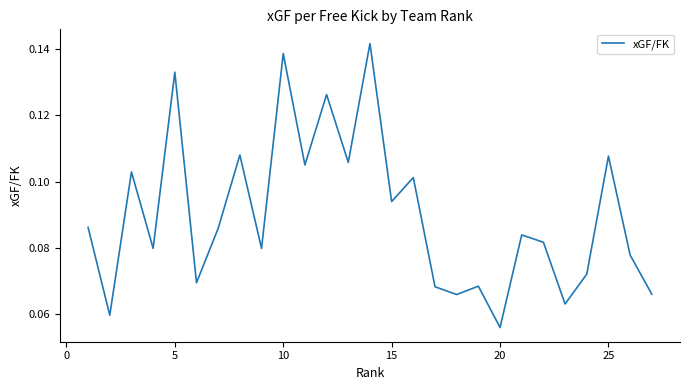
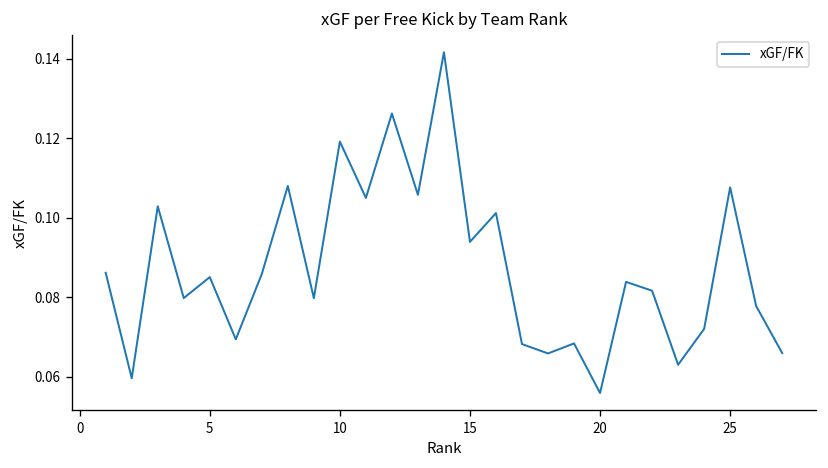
5: 0.133 -> 0.085
10: 0.139 -> 0.119
